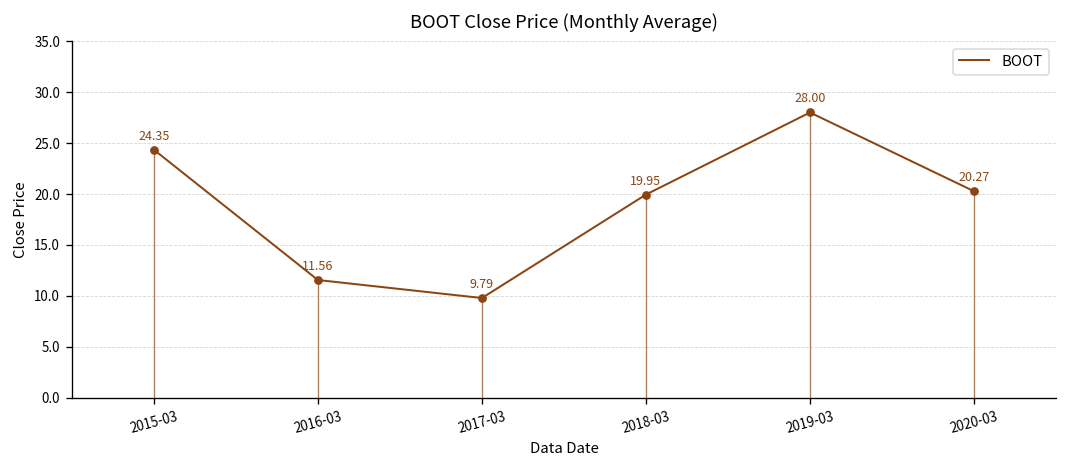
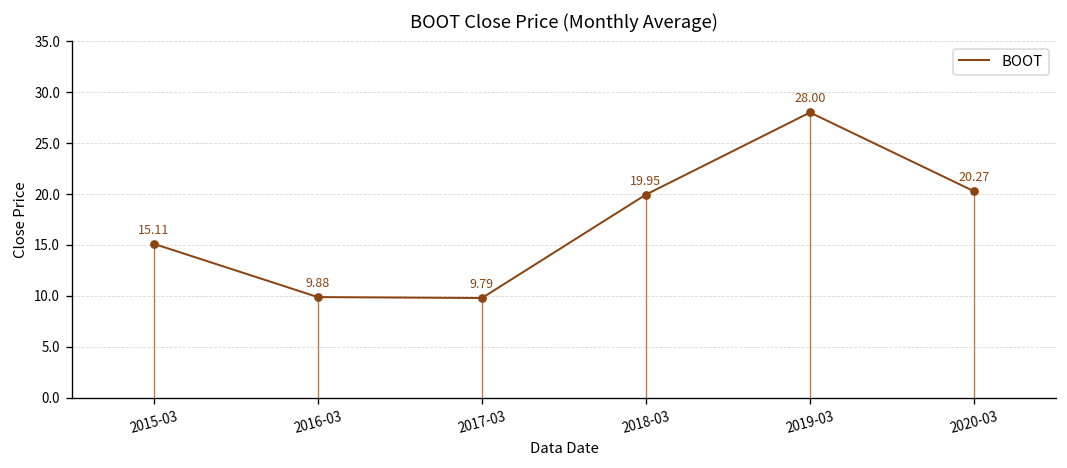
2015-03: 24.35 -> 15.11
2016-03: 11.56 -> 9.88
